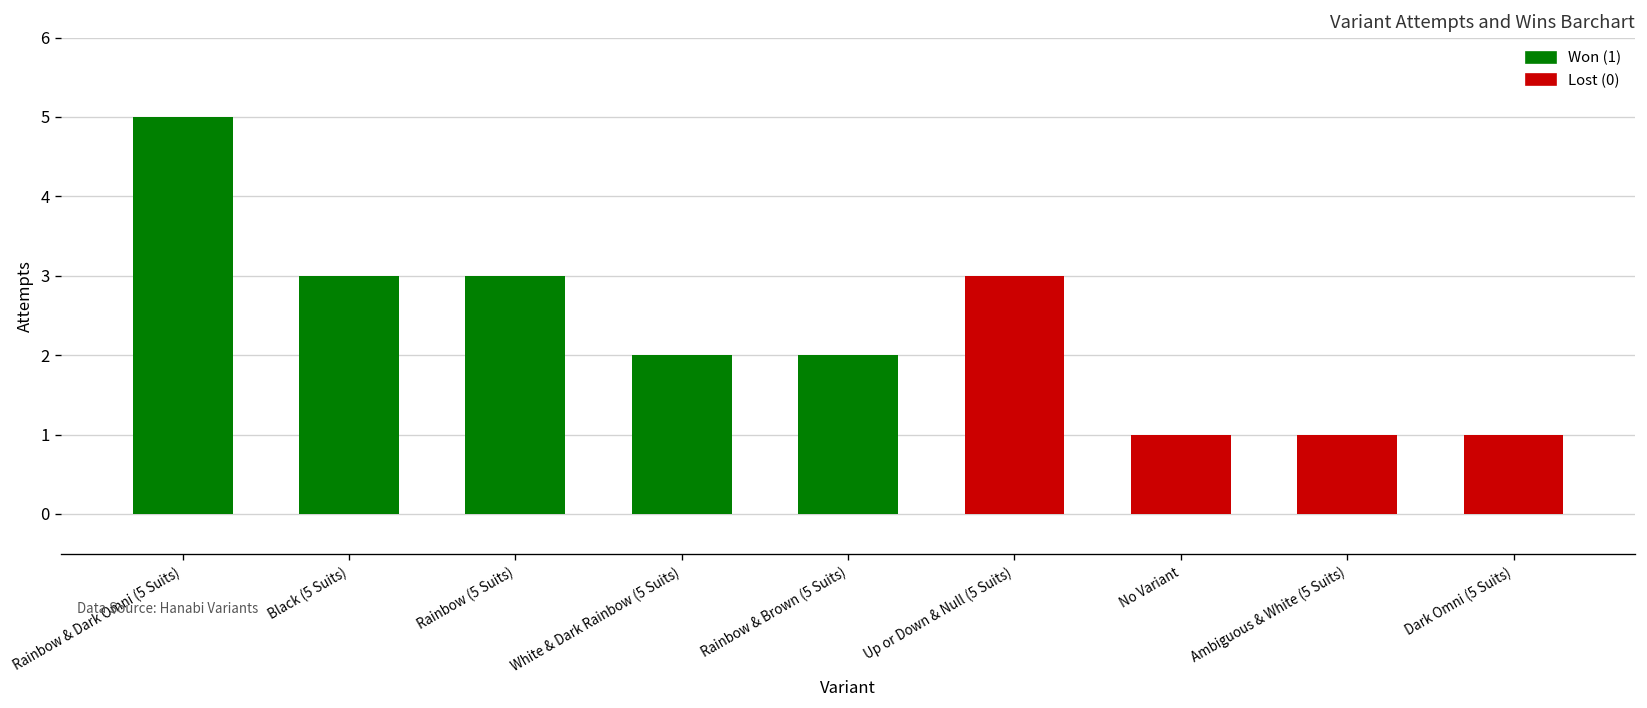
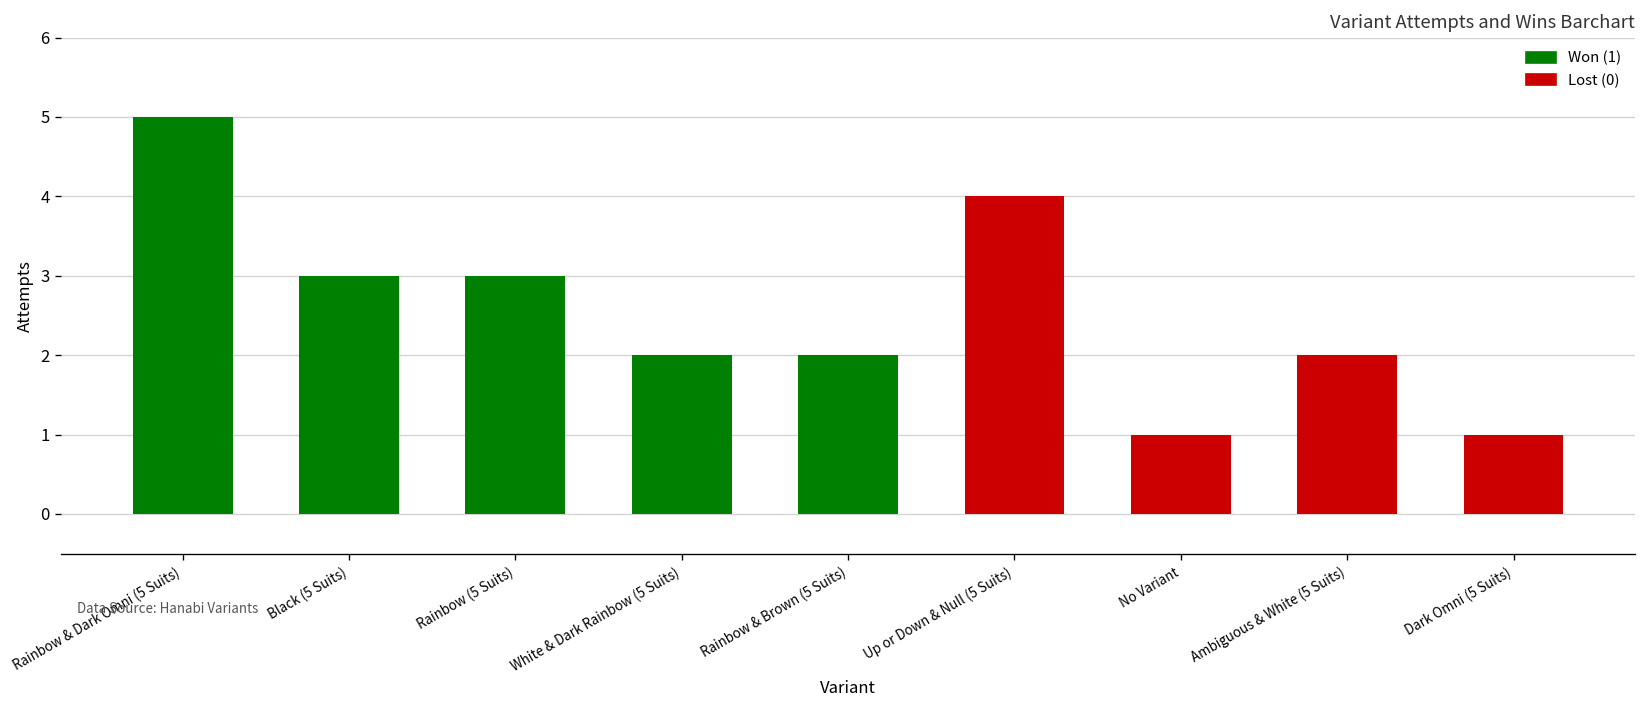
Up or Down & Null (5 Suits): 3 -> 4
Ambiguous & White (5 Suits): 1 -> 2
